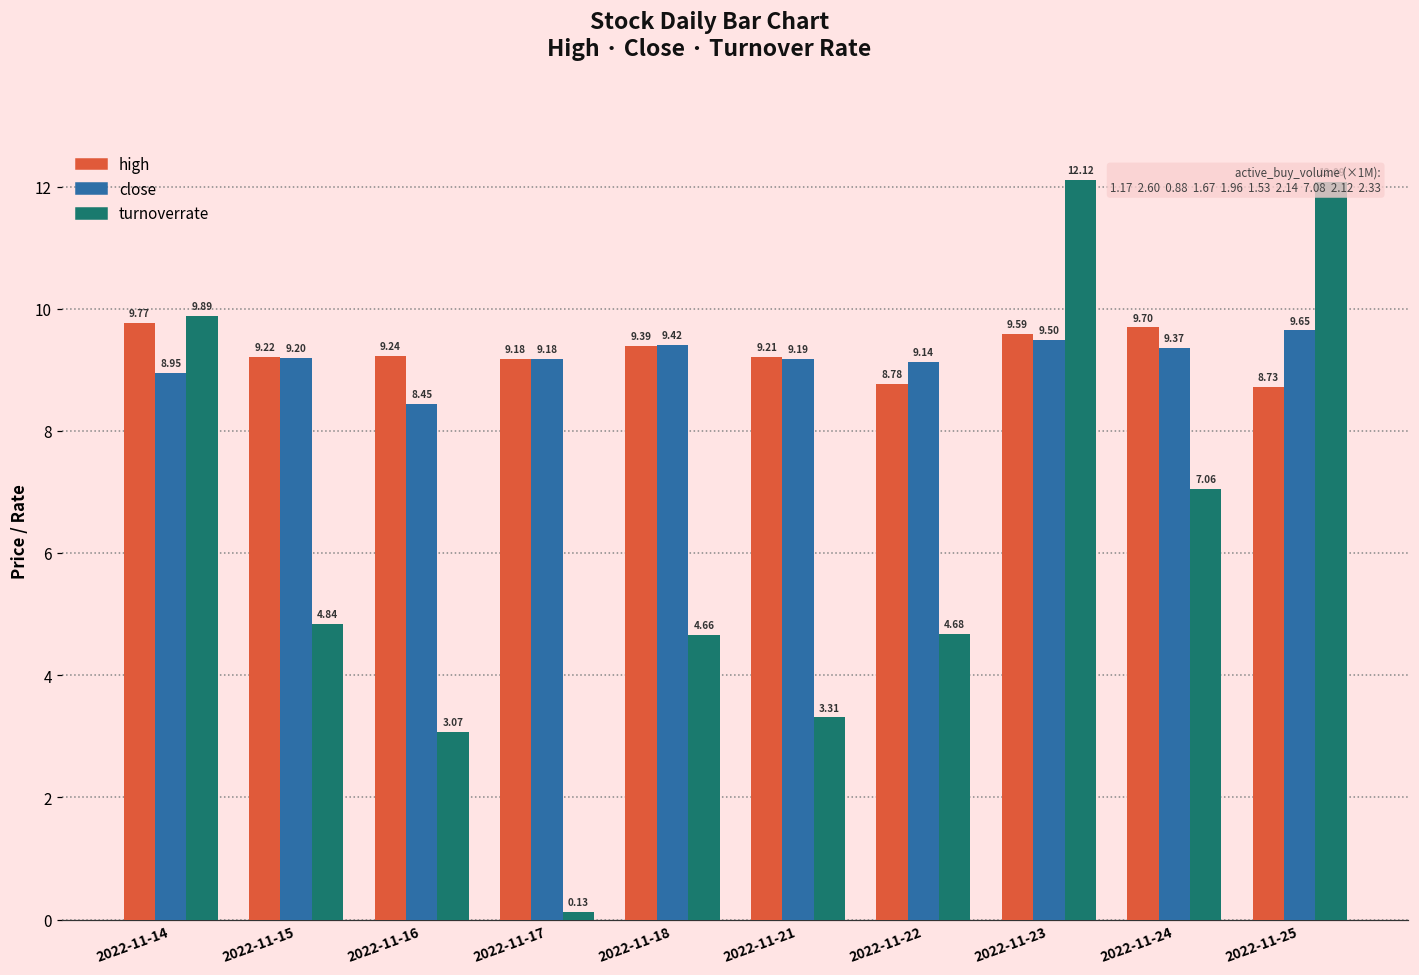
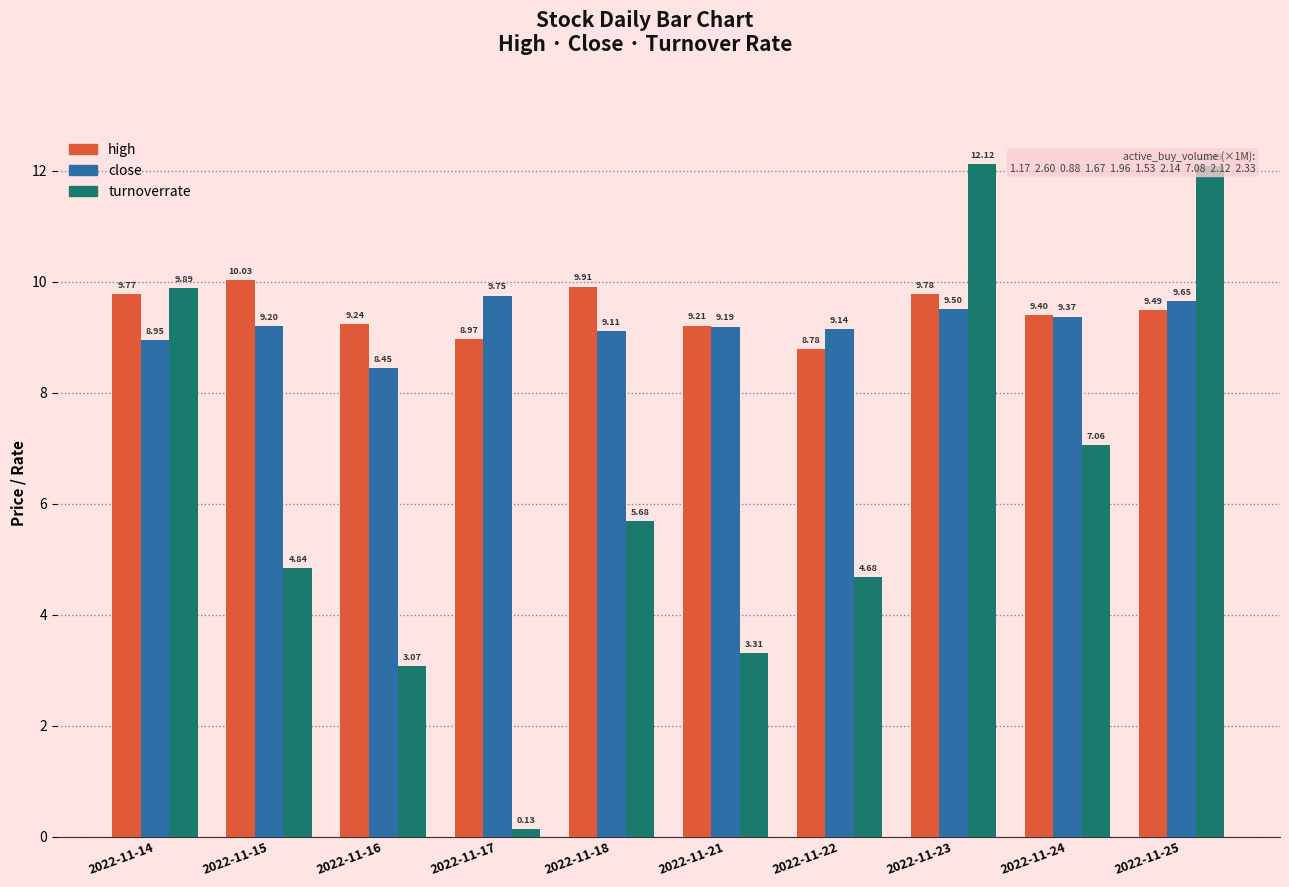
high, 2022-11-15: 9.22 -> 10.03
high, 2022-11-17: 9.18 -> 8.97
close, 2022-11-17: 9.18 -> 9.75
high, 2022-11-18: 9.39 -> 9.91
close, 2022-11-18: 9.42 -> 9.11
turnoverrate, 2022-11-18: 4.66 -> 5.68
high, 2022-11-23: 9.59 -> 9.78
high, 2022-11-24: 9.70 -> 9.40
high, 2022-11-25: 8.73 -> 9.49
